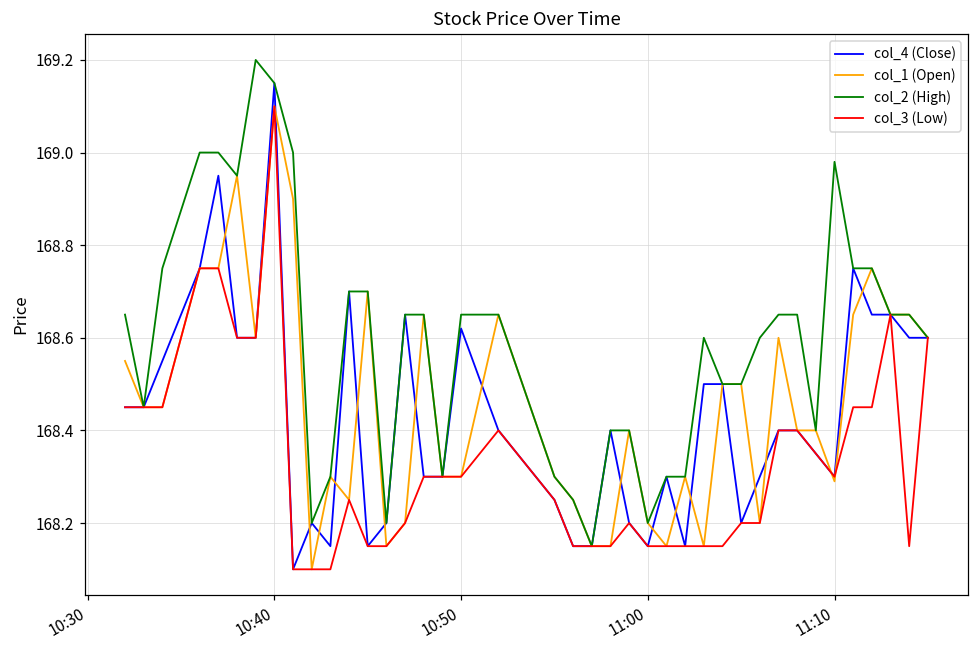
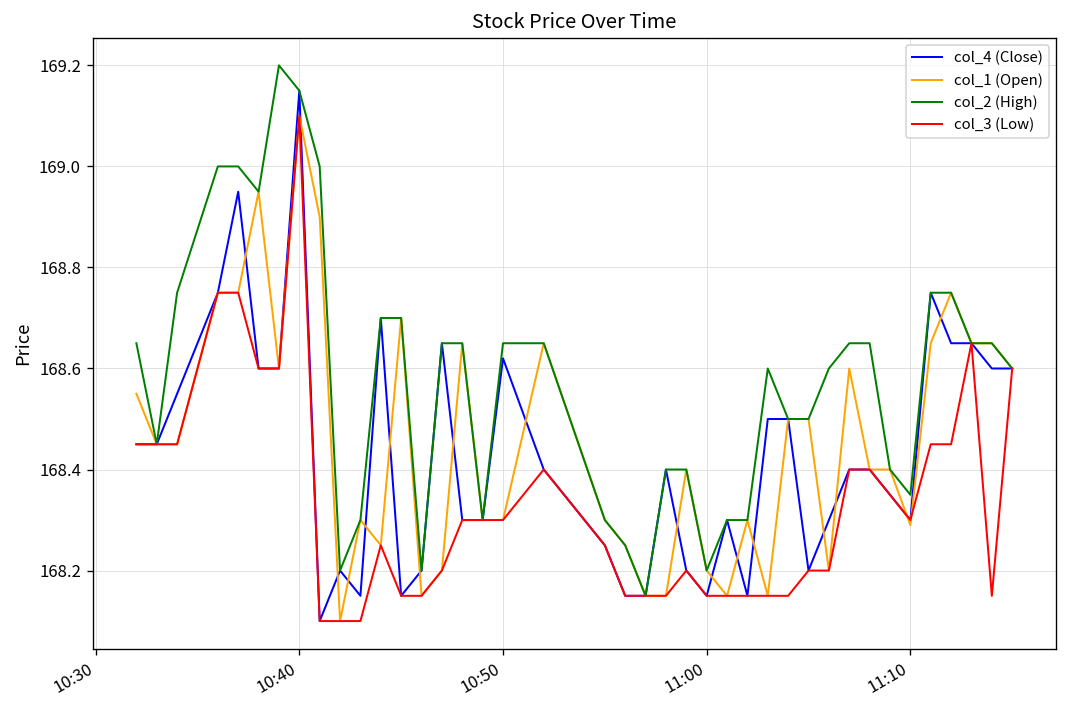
col_2 (High), 11:10: 168.98 -> 168.35
